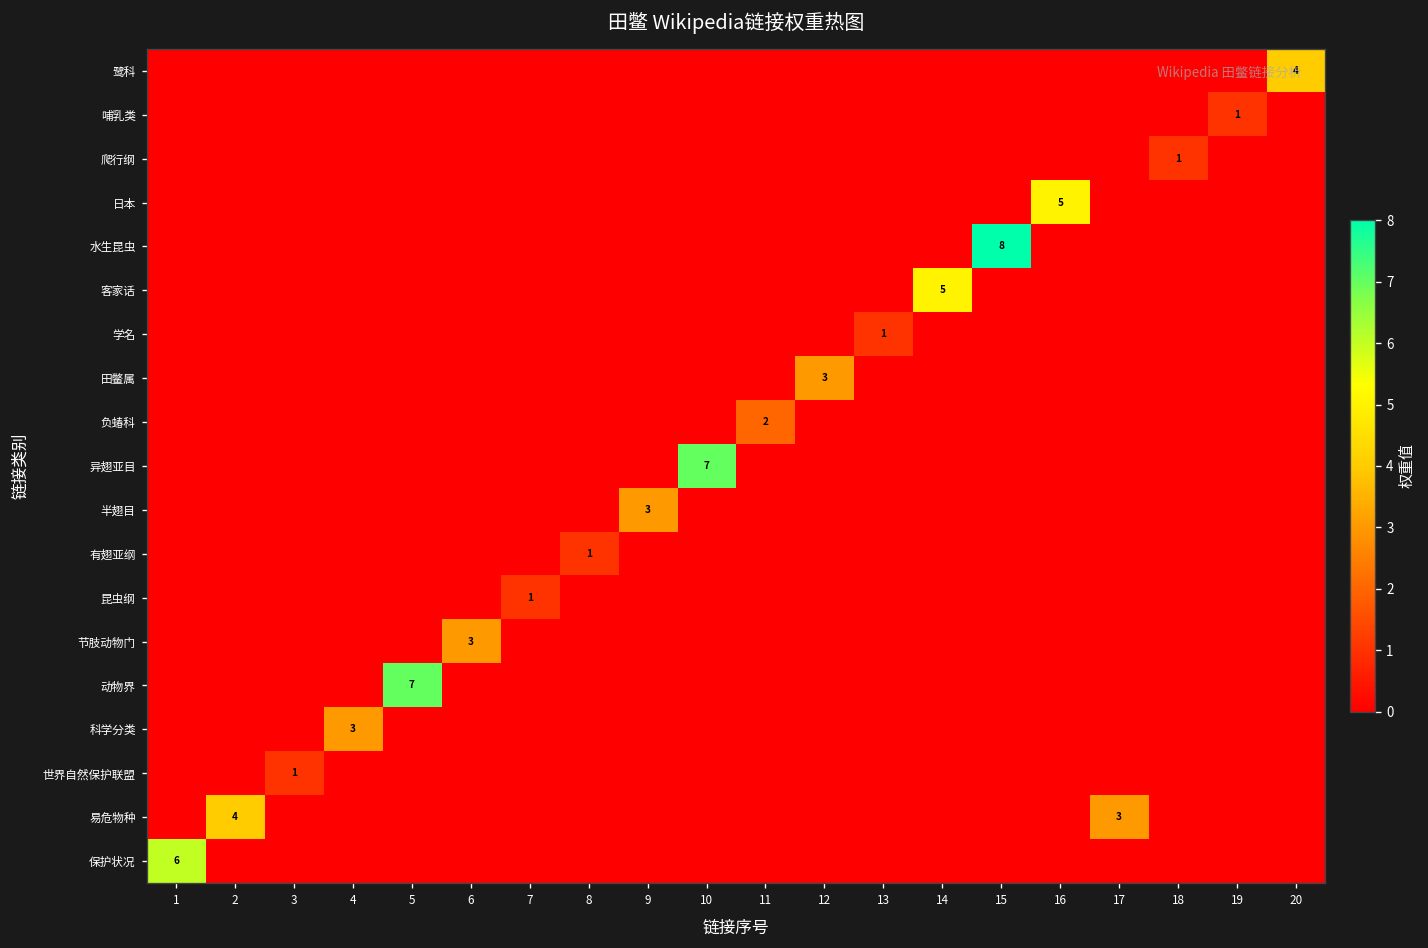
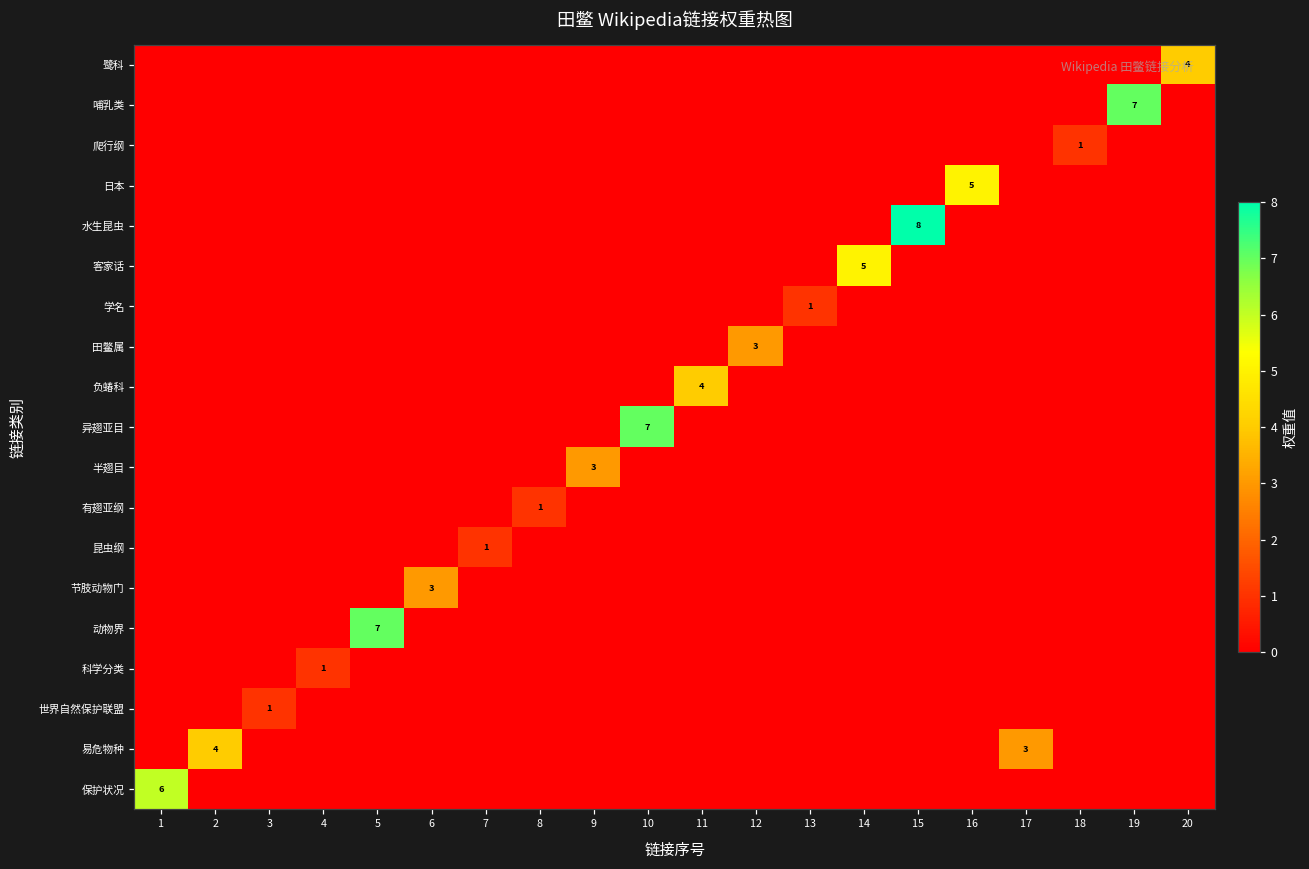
哺乳类, 19: 1 -> 7
负蝽科, 11: 2 -> 4
科学分类, 4: 3 -> 1
